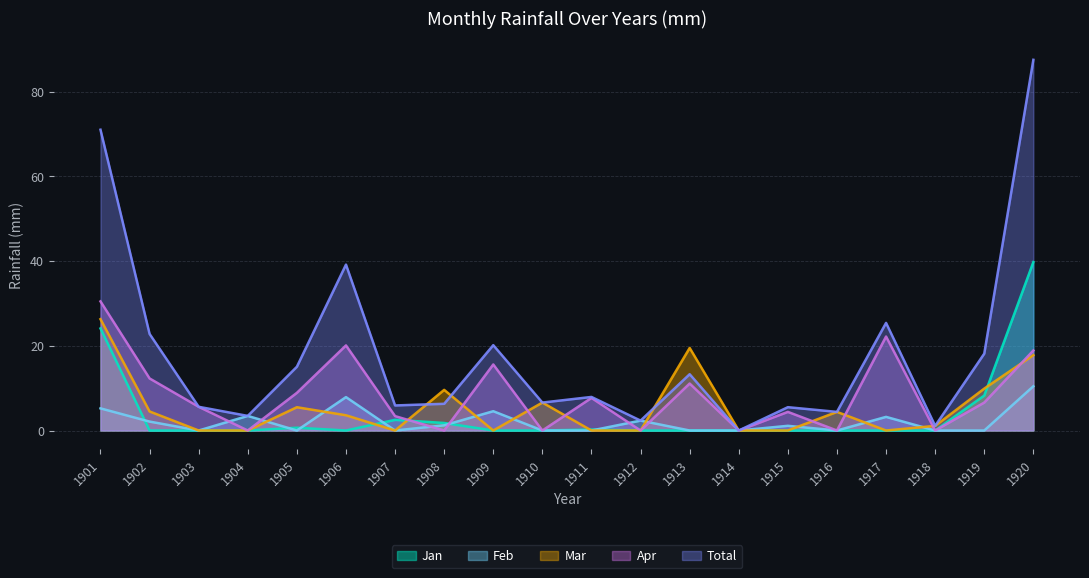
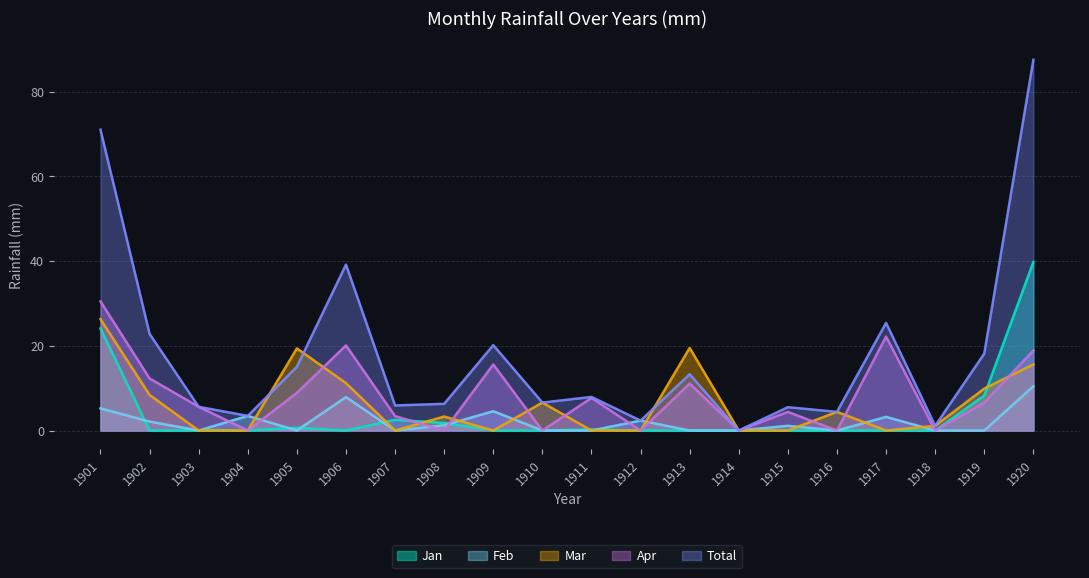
Mar, 1902: 5 -> 8
Mar, 1905: 6 -> 19
Mar, 1906: 4 -> 11
Mar, 1908: 10 -> 3
Mar, 1920: 18 -> 16
